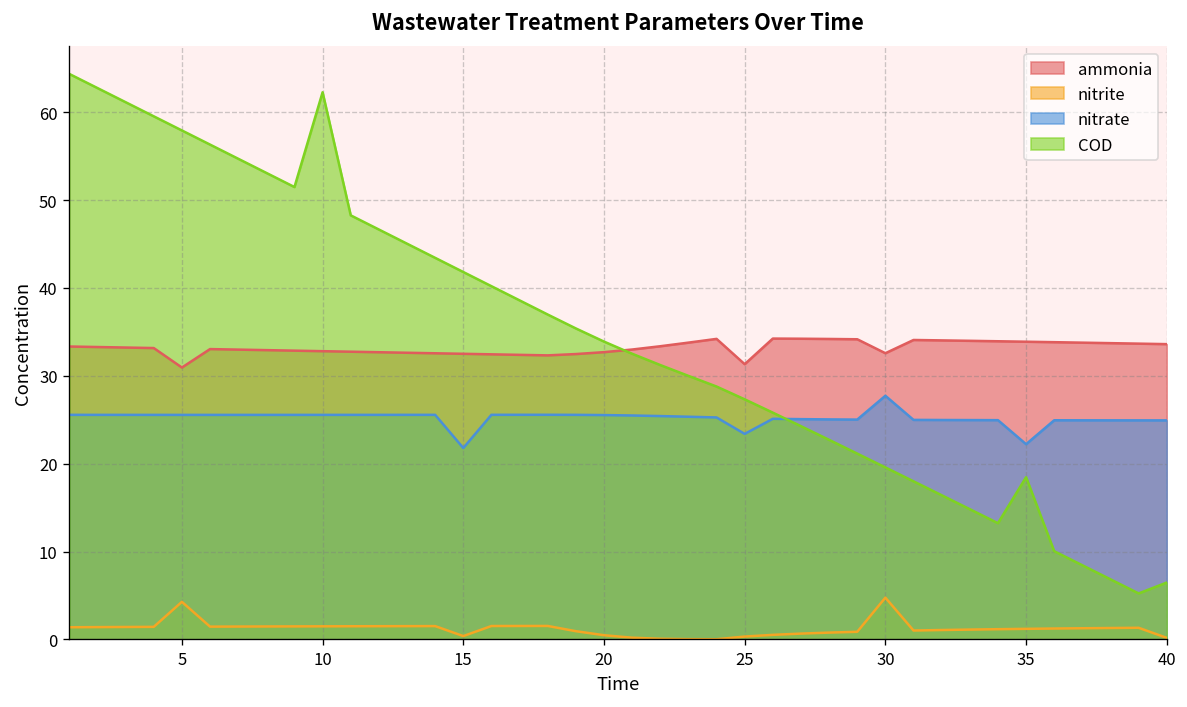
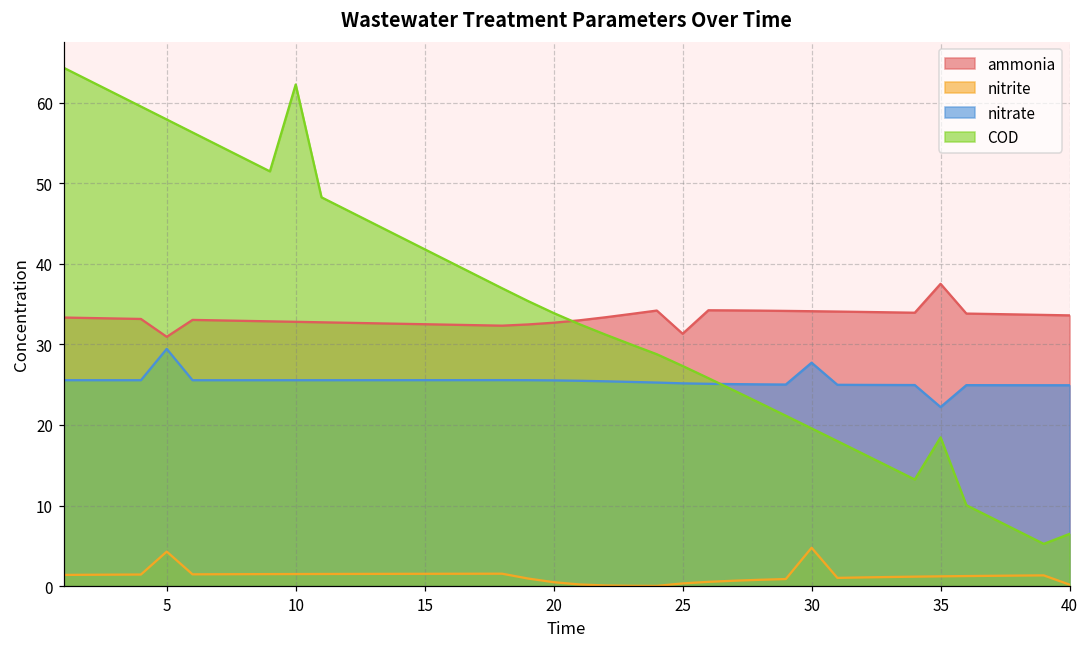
nitrate, 5: 26 -> 29
nitrite, 15: 0 -> 2
nitrate, 15: 22 -> 26
nitrate, 25: 23 -> 25
ammonia, 30: 33 -> 34
ammonia, 35: 34 -> 38
